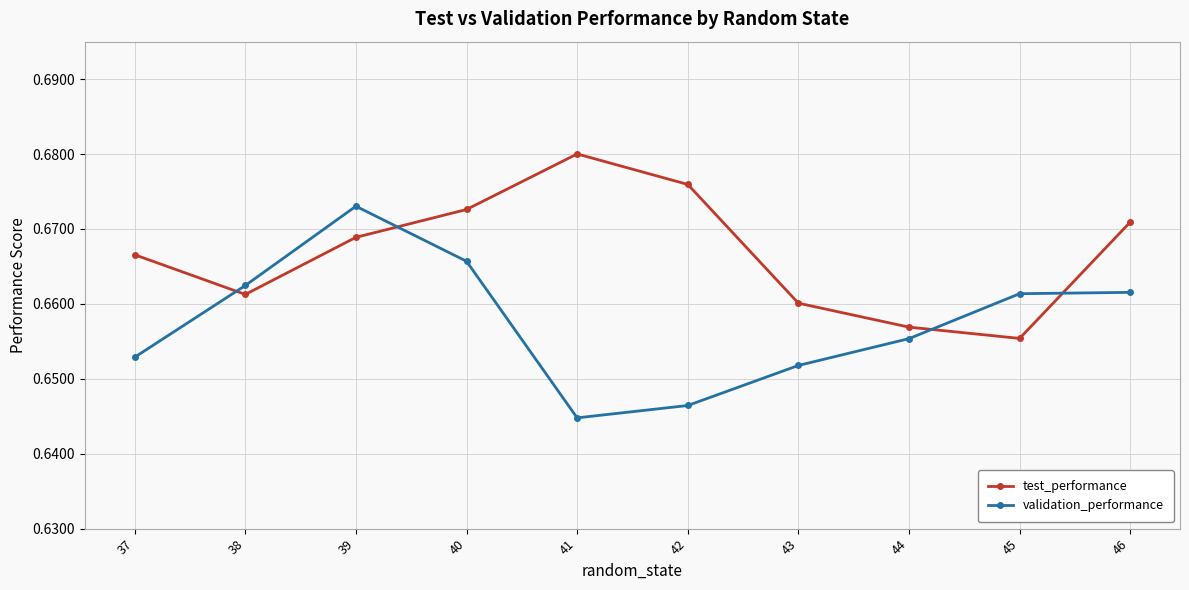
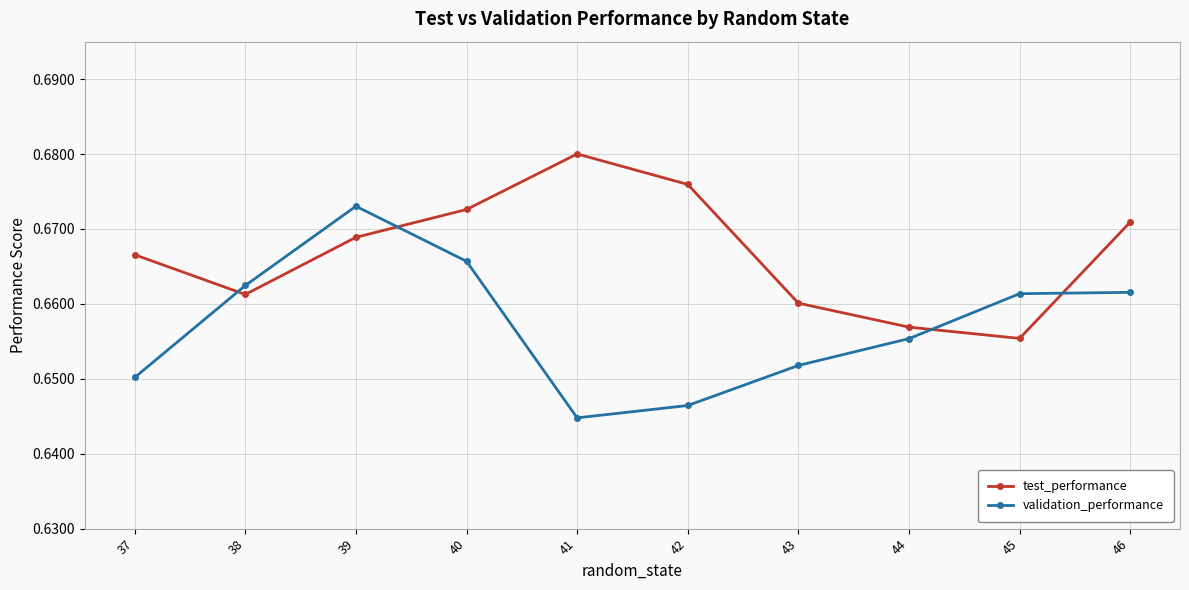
validation_performance, 37: 0.653 -> 0.650
